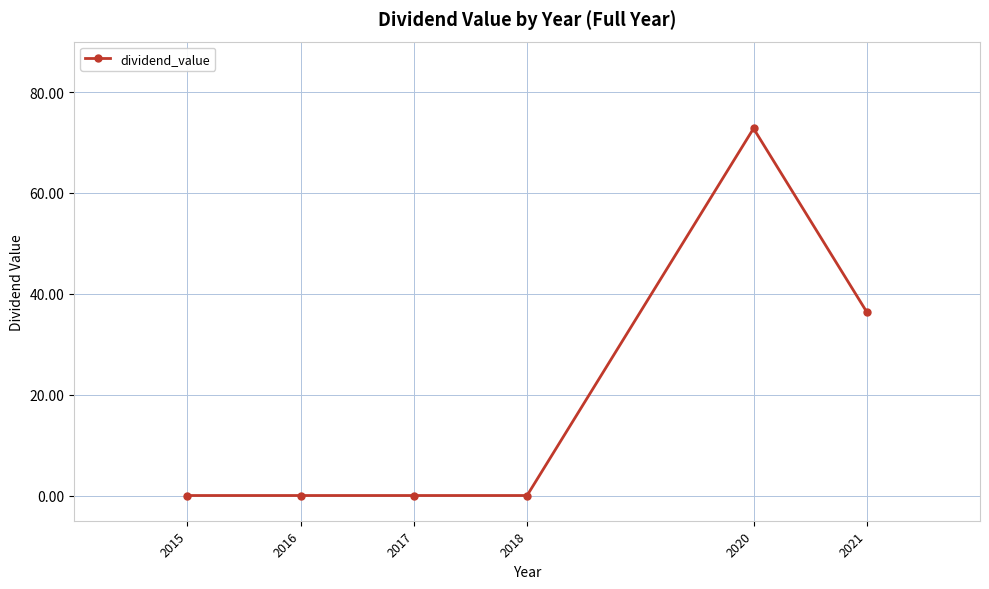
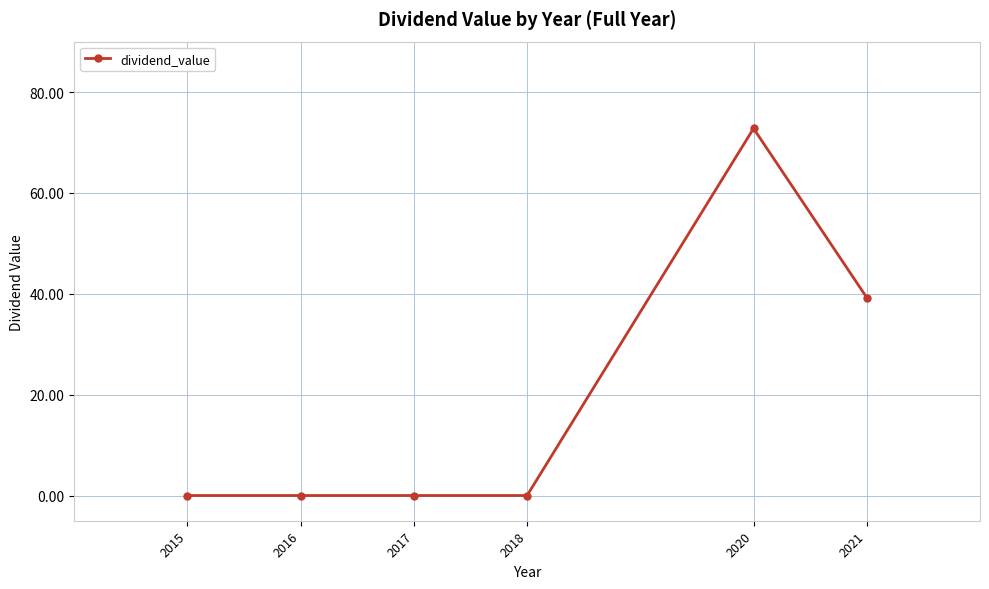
2021: 36 -> 39
